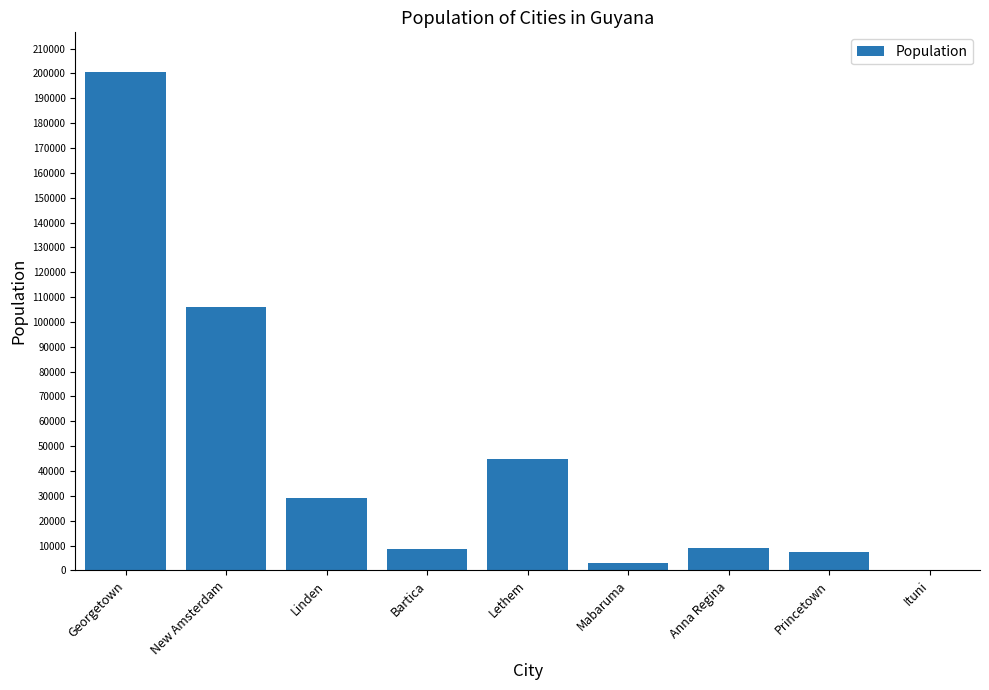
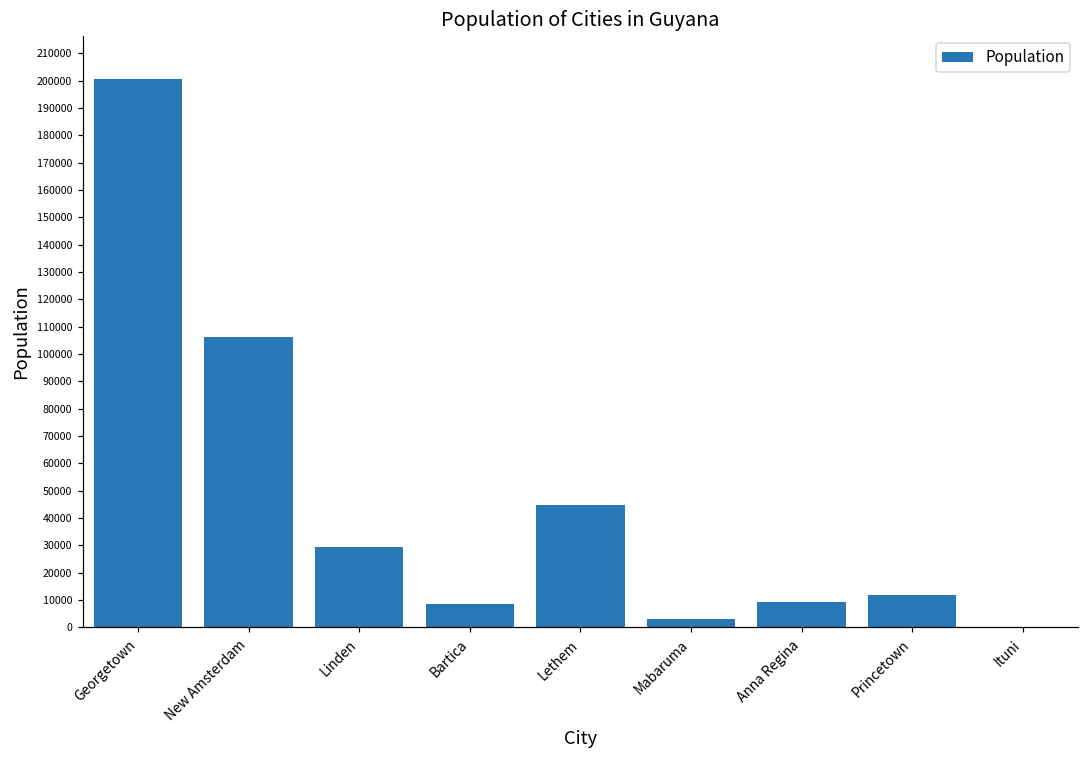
Princetown: 7000 -> 12000
